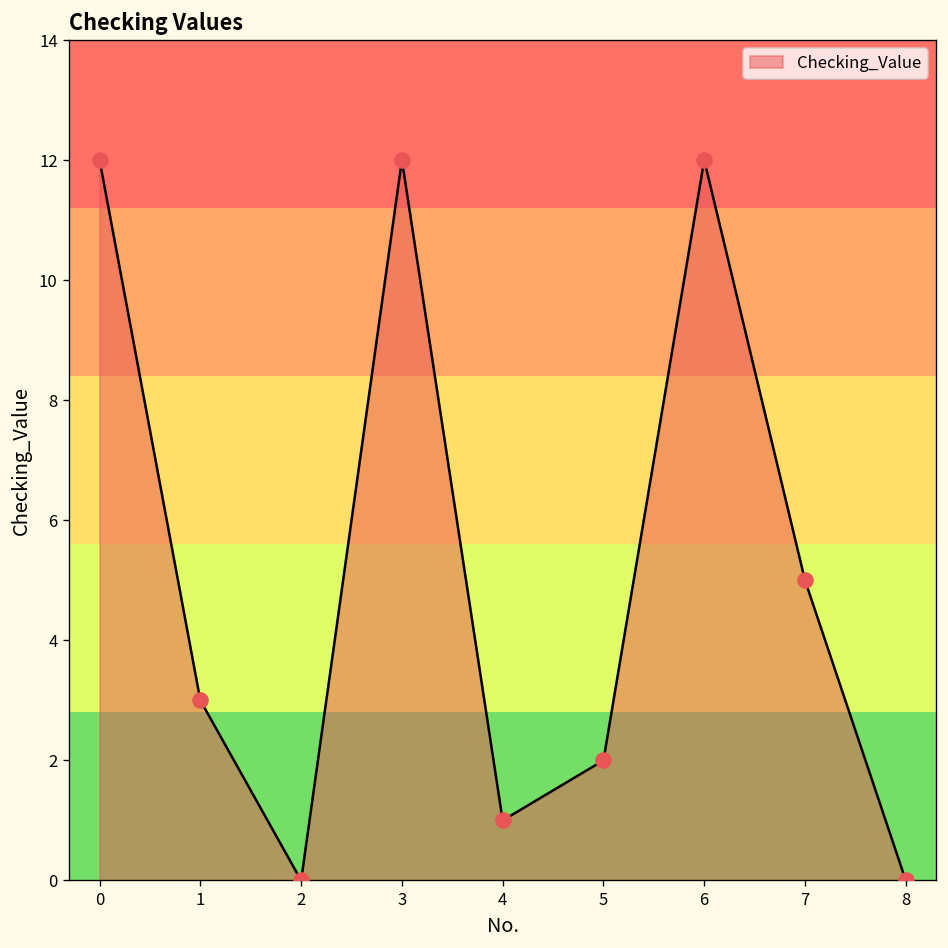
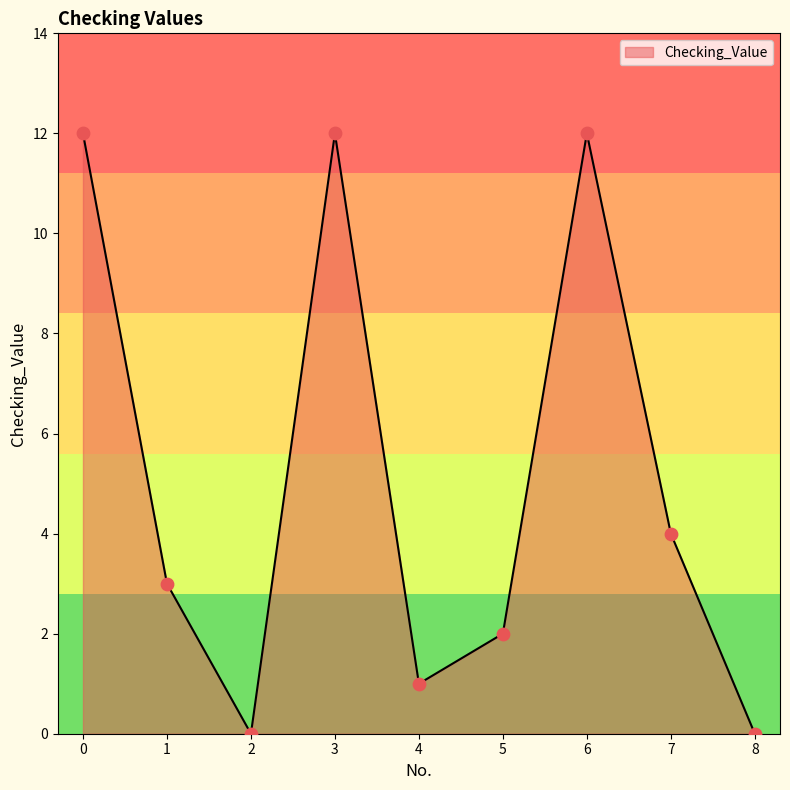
7: 5 -> 4
